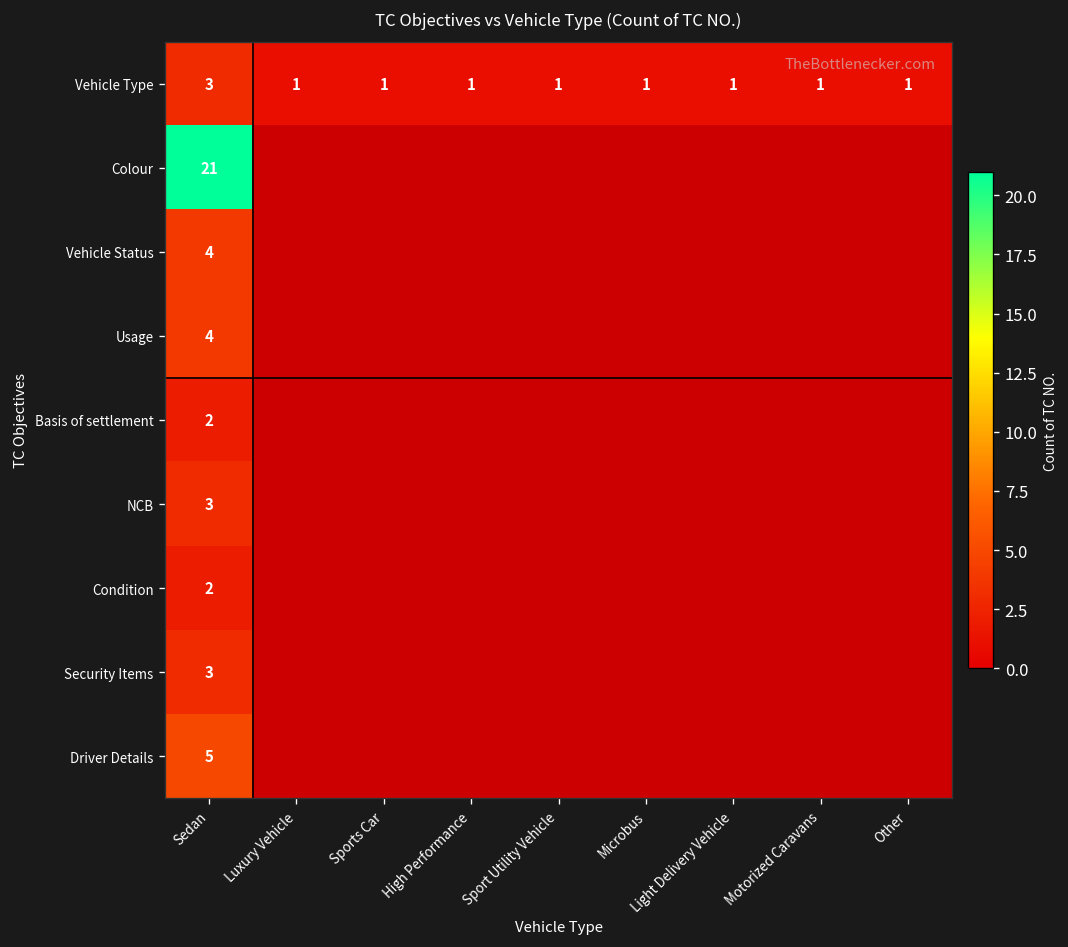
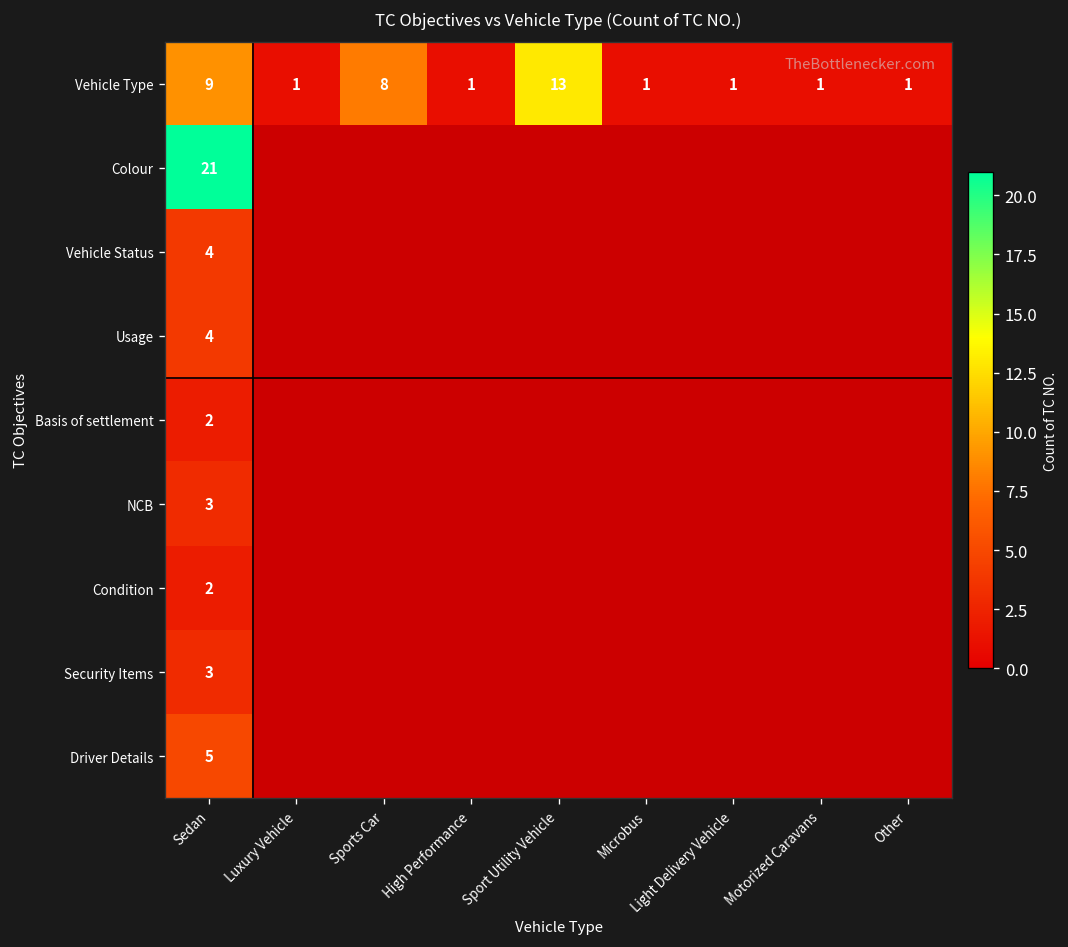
Vehicle Type, Sedan: 3 -> 9
Vehicle Type, Sports Car: 1 -> 8
Vehicle Type, Sport Utility Vehicle: 1 -> 13
